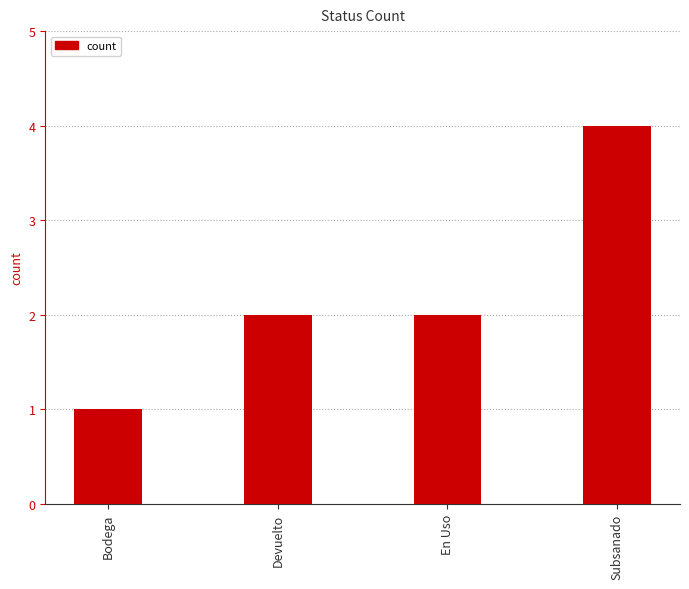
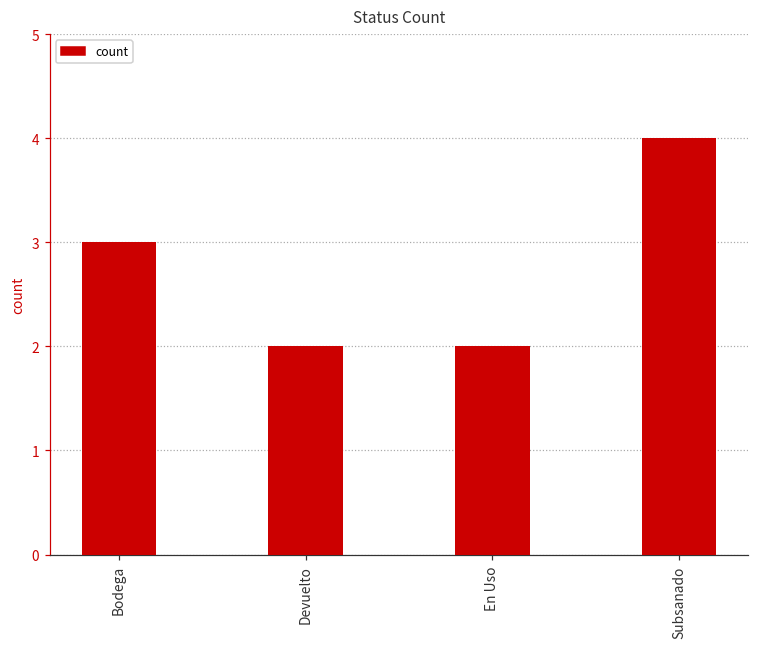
Bodega: 1 -> 3
